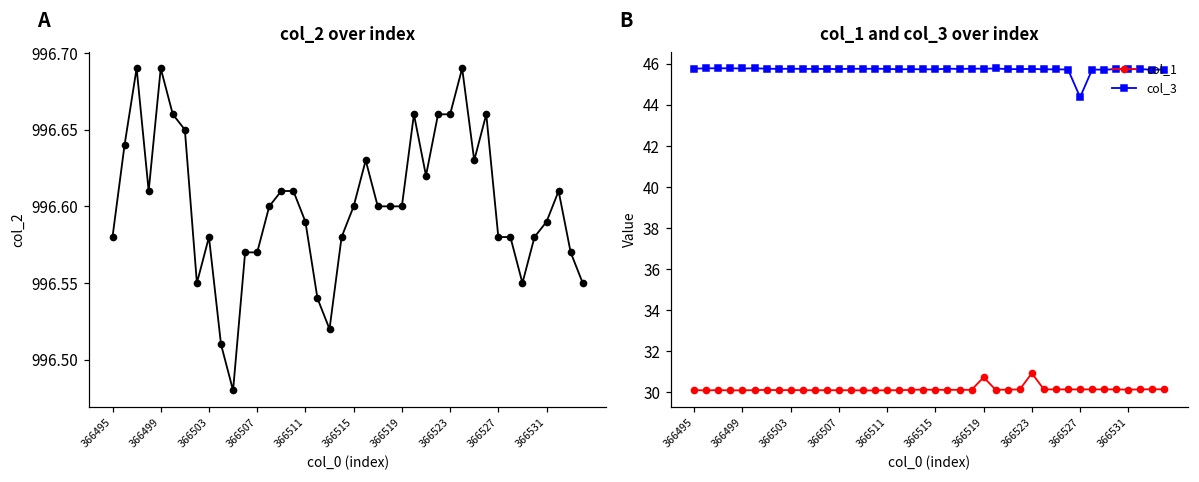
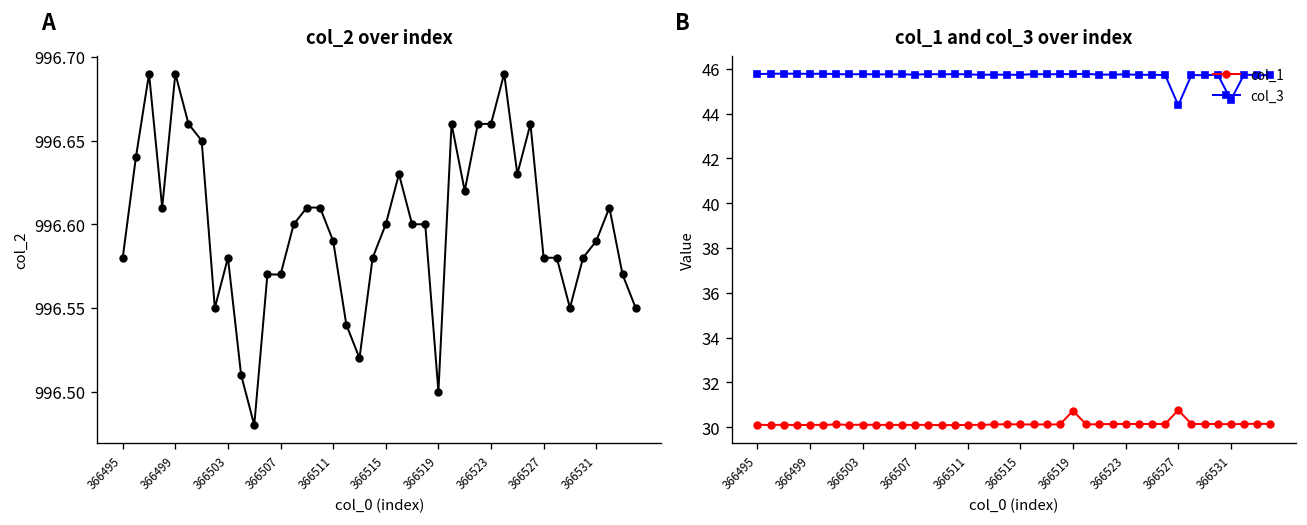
col_2 over index, 366519: 996.6 -> 996.5
col_1 and col_3 over index, col_1, 366523: 30.9 -> 30.1
col_1 and col_3 over index, col_1, 366527: 30.1 -> 30.8
col_1 and col_3 over index, col_3, 366531: 45.7 -> 44.6
